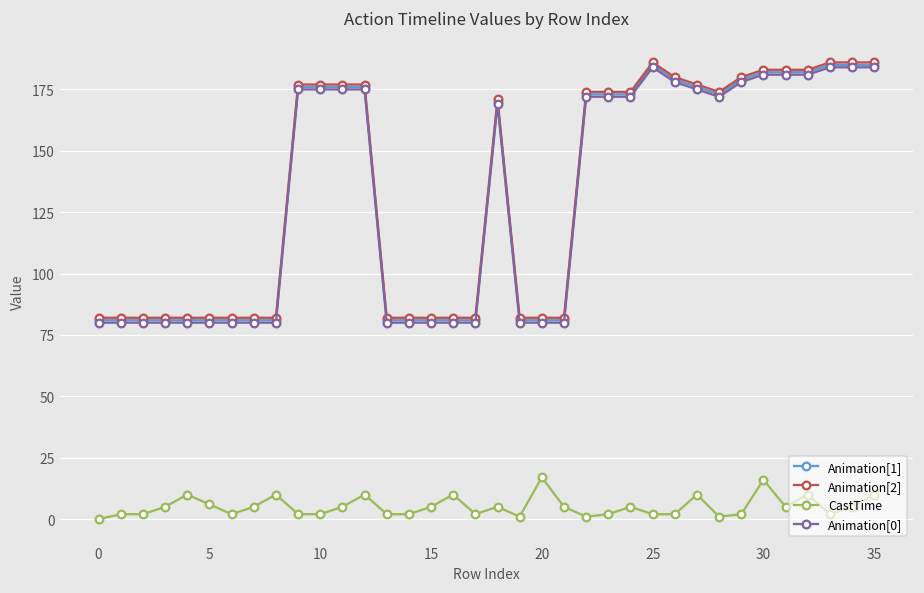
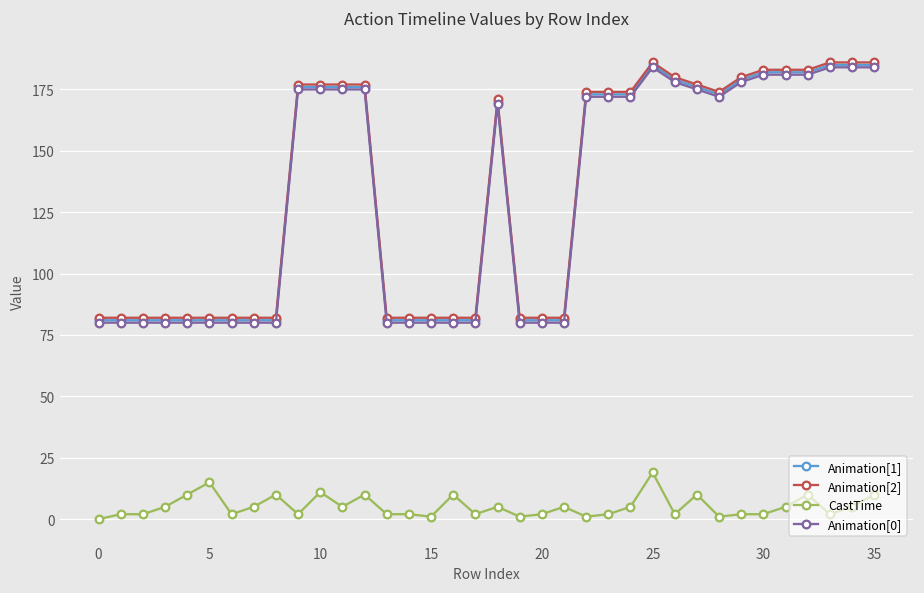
CastTime, 5: 6 -> 15
CastTime, 10: 2 -> 11
CastTime, 15: 5 -> 1
CastTime, 20: 17 -> 2
CastTime, 25: 2 -> 19
CastTime, 30: 16 -> 2
